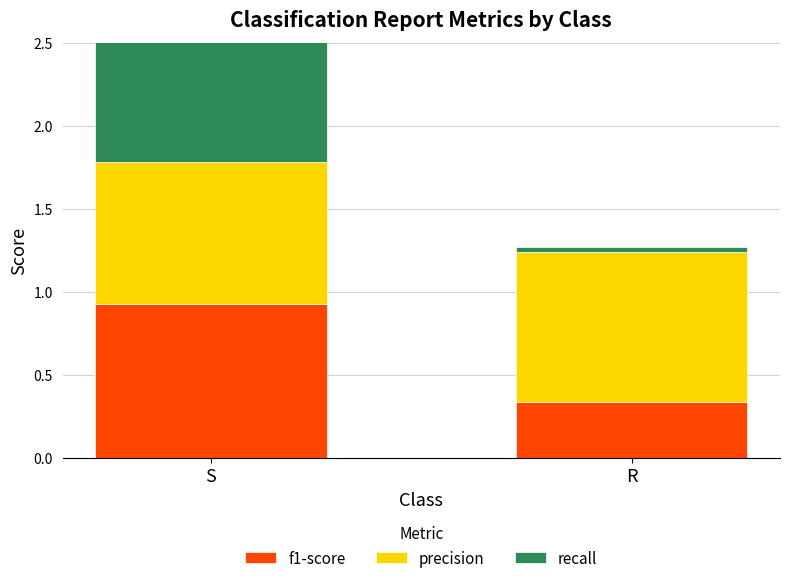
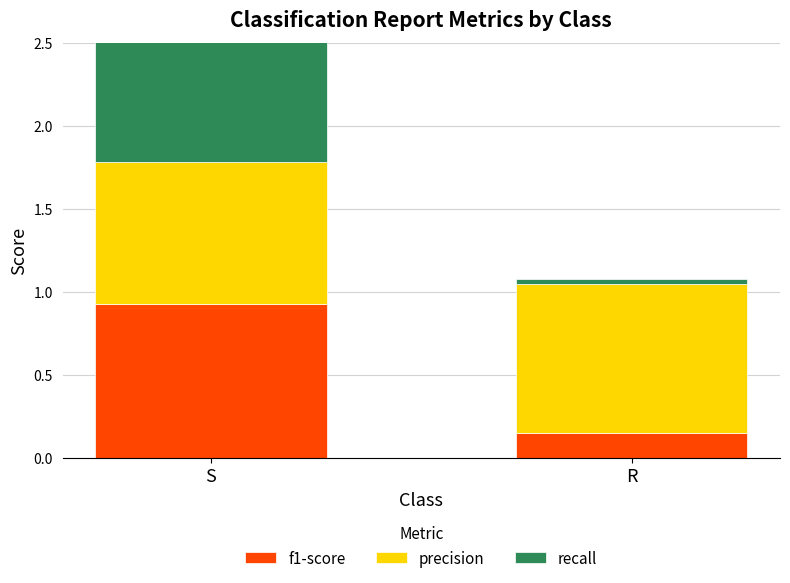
f1-score, R: 0.34 -> 0.15
